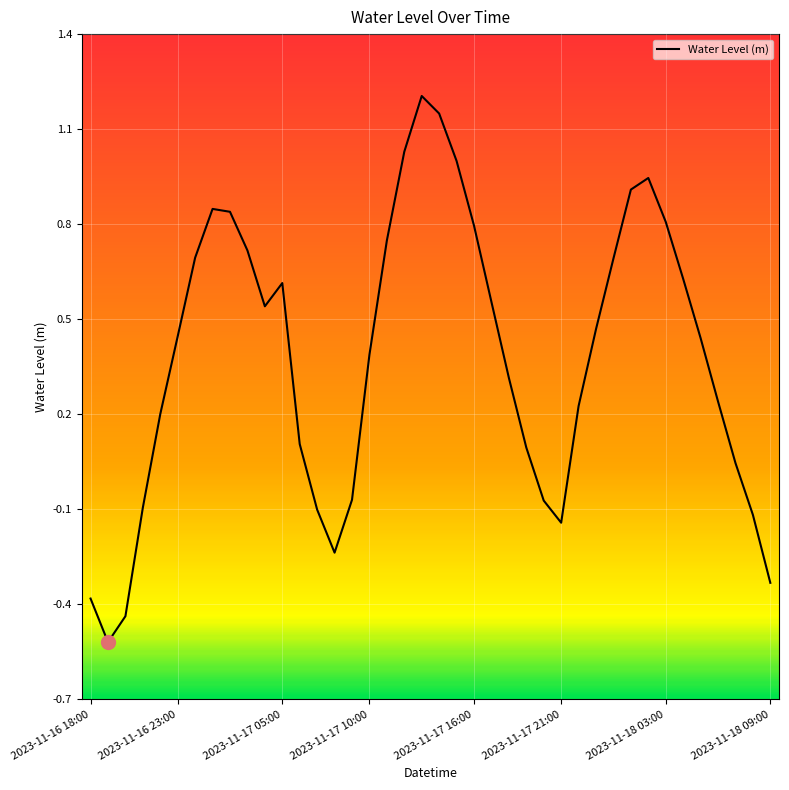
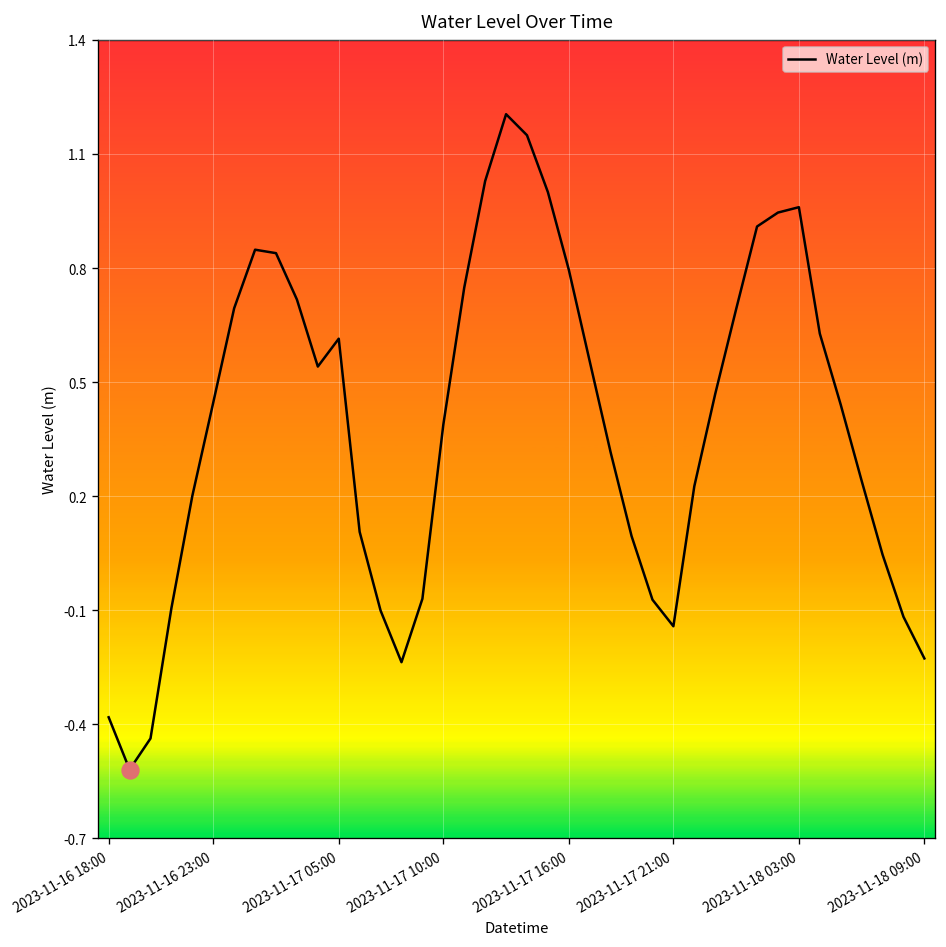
Water Level (m), 2023-11-18 03:00: 0.81 -> 0.96
Water Level (m), 2023-11-18 09:00: -0.33 -> -0.23
